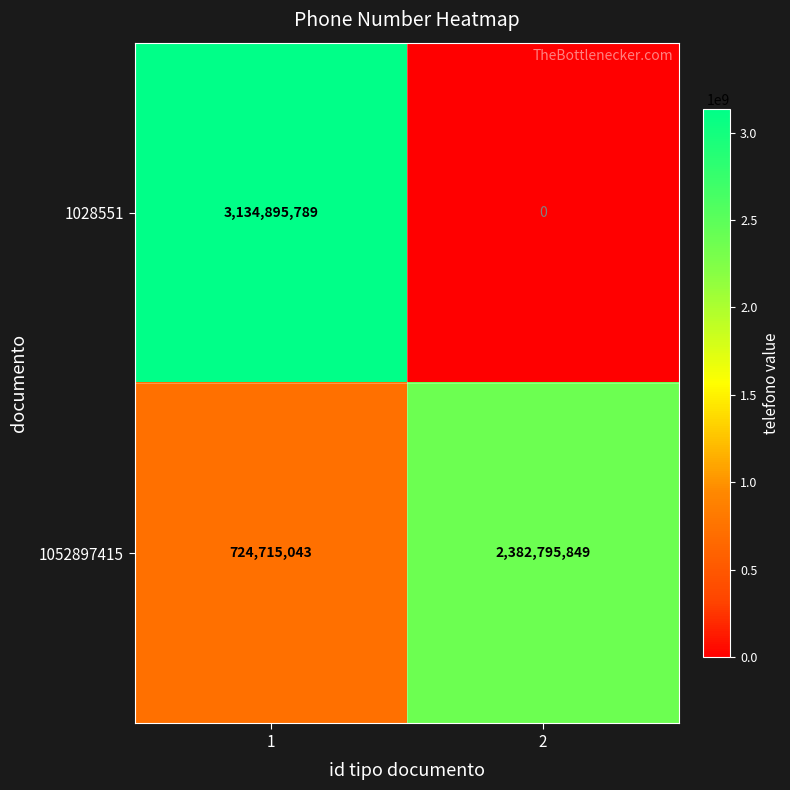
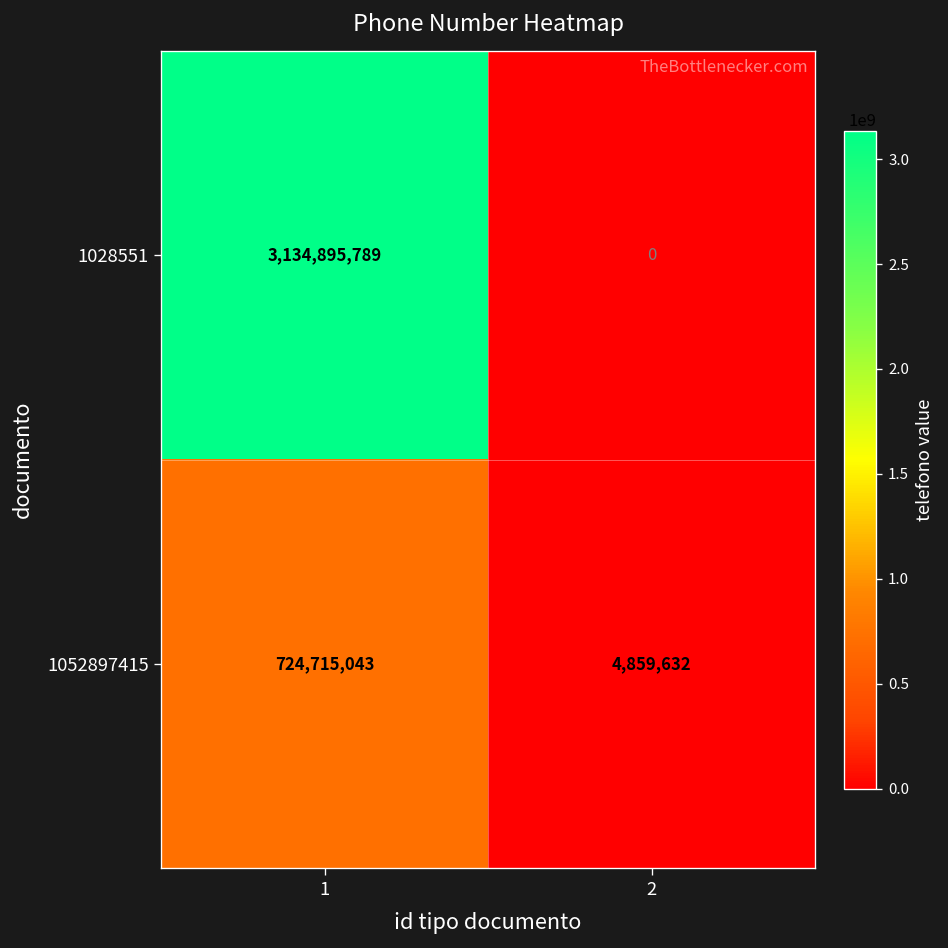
1052897415, 2: 2,382,795,849 -> 4,859,632
